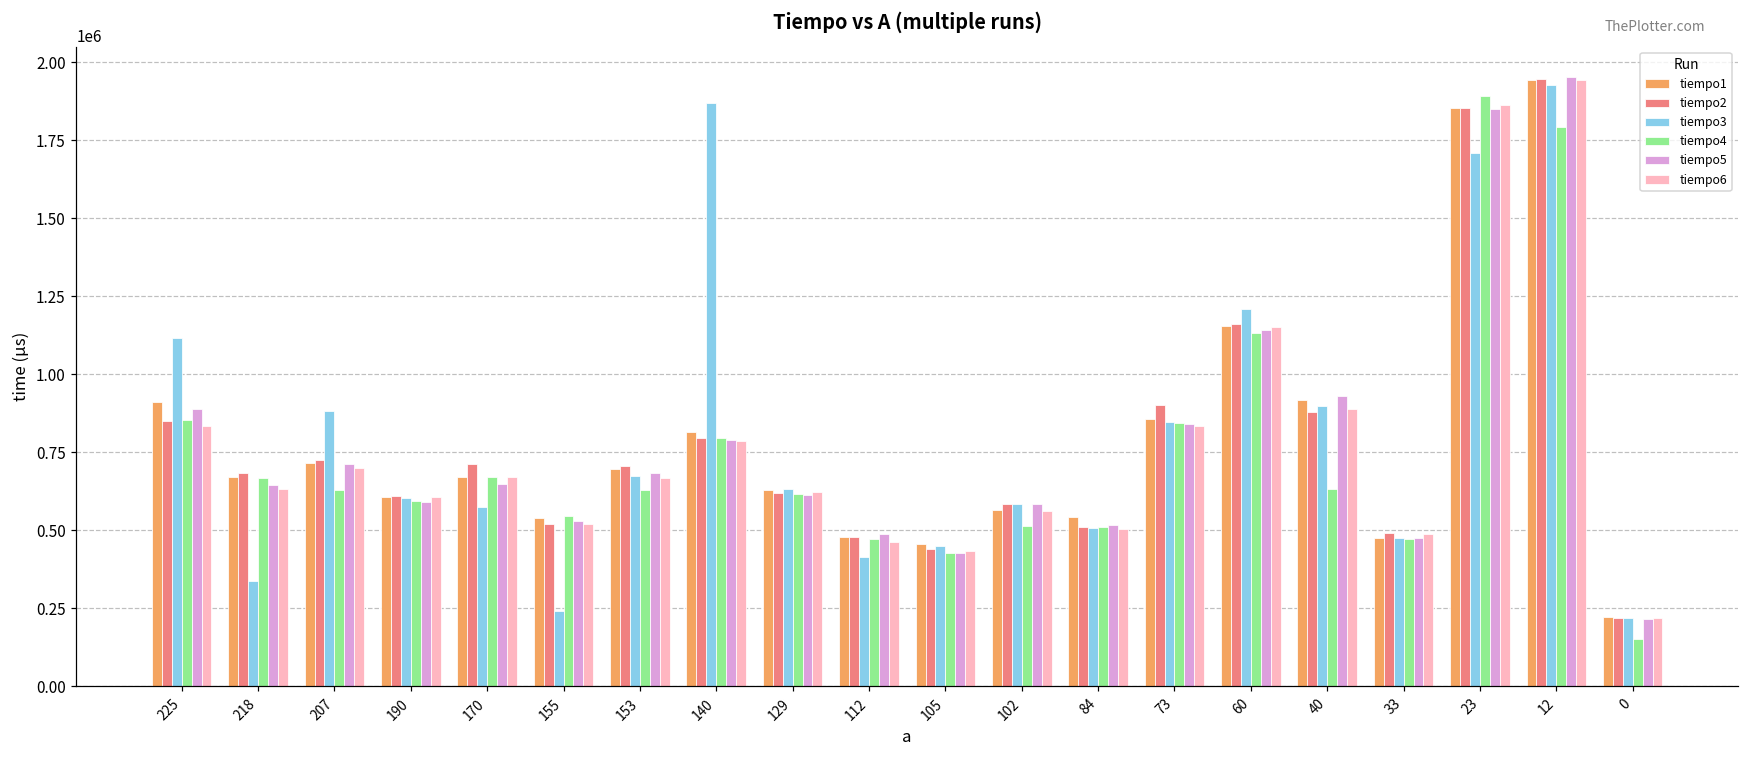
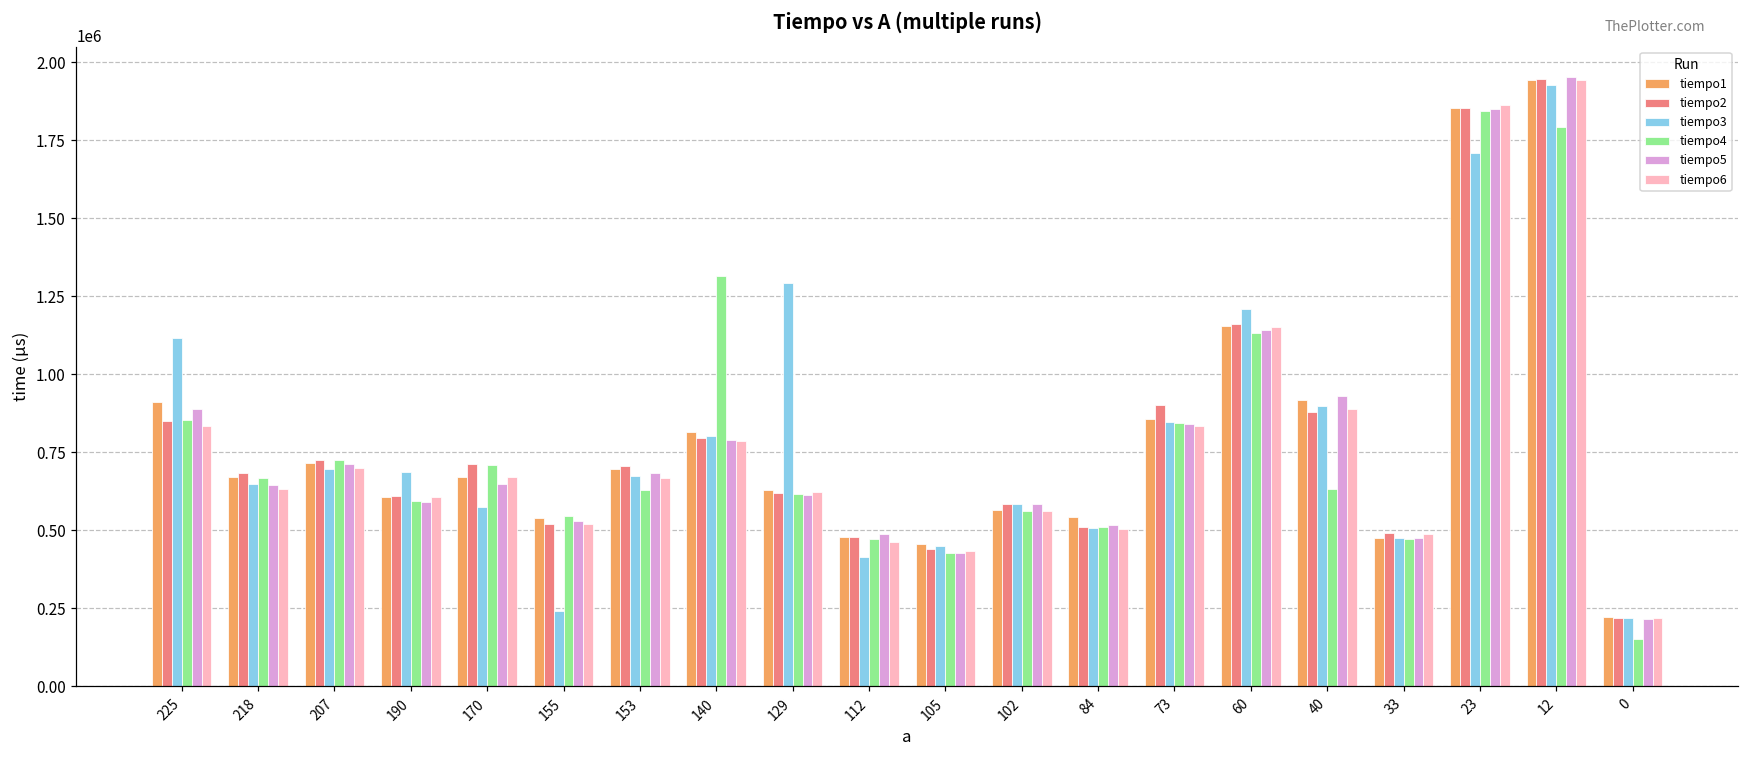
tiempo3, 218: 340000 -> 650000
tiempo3, 207: 880000 -> 690000
tiempo4, 207: 630000 -> 720000
tiempo3, 190: 600000 -> 690000
tiempo4, 170: 670000 -> 710000
tiempo3, 140: 1870000 -> 800000
tiempo4, 140: 790000 -> 1310000
tiempo3, 129: 630000 -> 1290000
tiempo4, 102: 510000 -> 560000
tiempo4, 23: 1890000 -> 1850000
